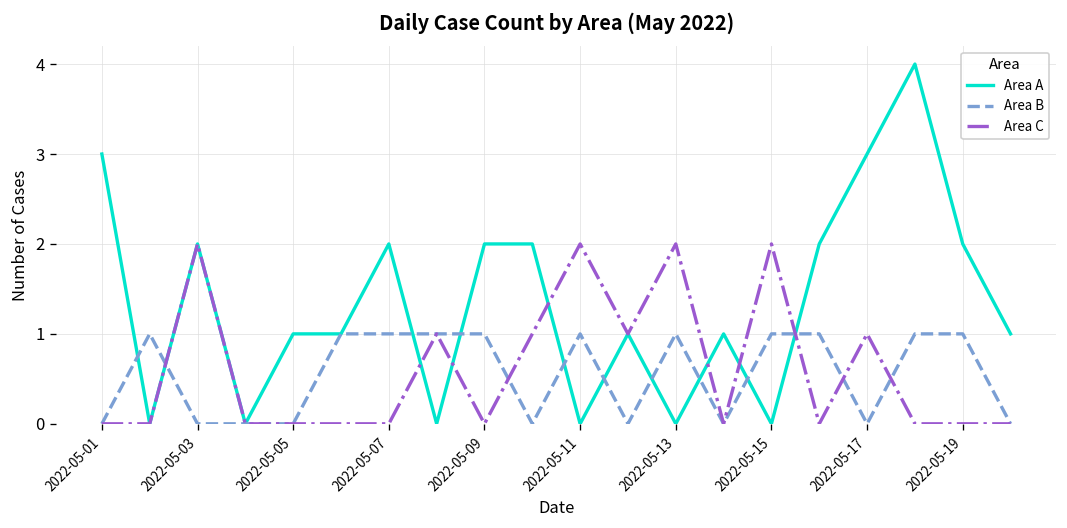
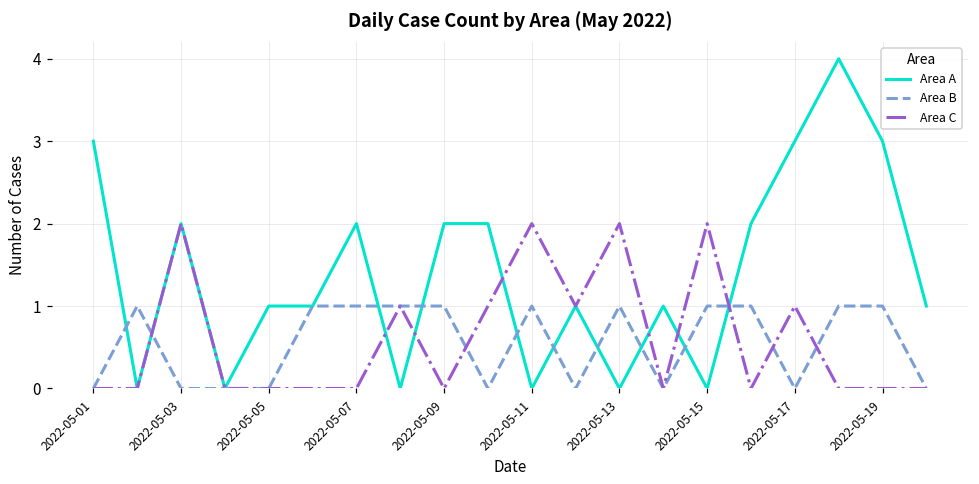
Area A, 2022-05-19: 2 -> 3
